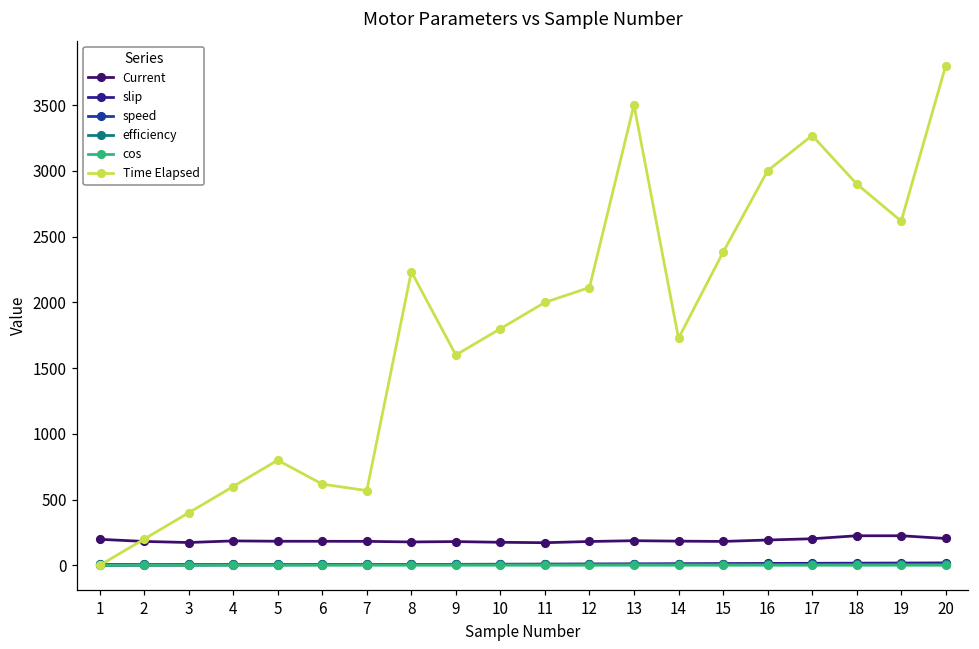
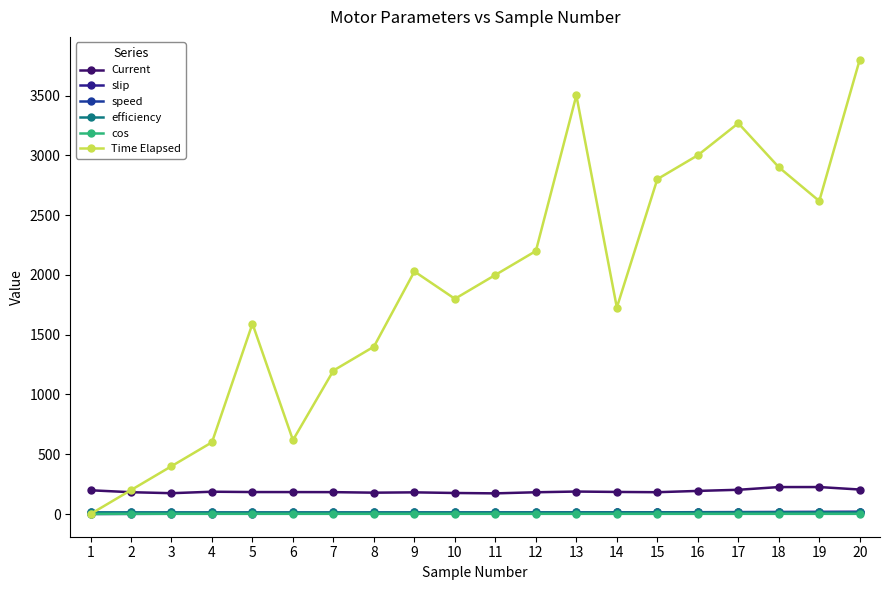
Time Elapsed, 5: 800 -> 1590
Time Elapsed, 7: 570 -> 1200
Time Elapsed, 8: 2230 -> 1400
Time Elapsed, 9: 1600 -> 2030
Time Elapsed, 12: 2110 -> 2200
Time Elapsed, 15: 2380 -> 2800
